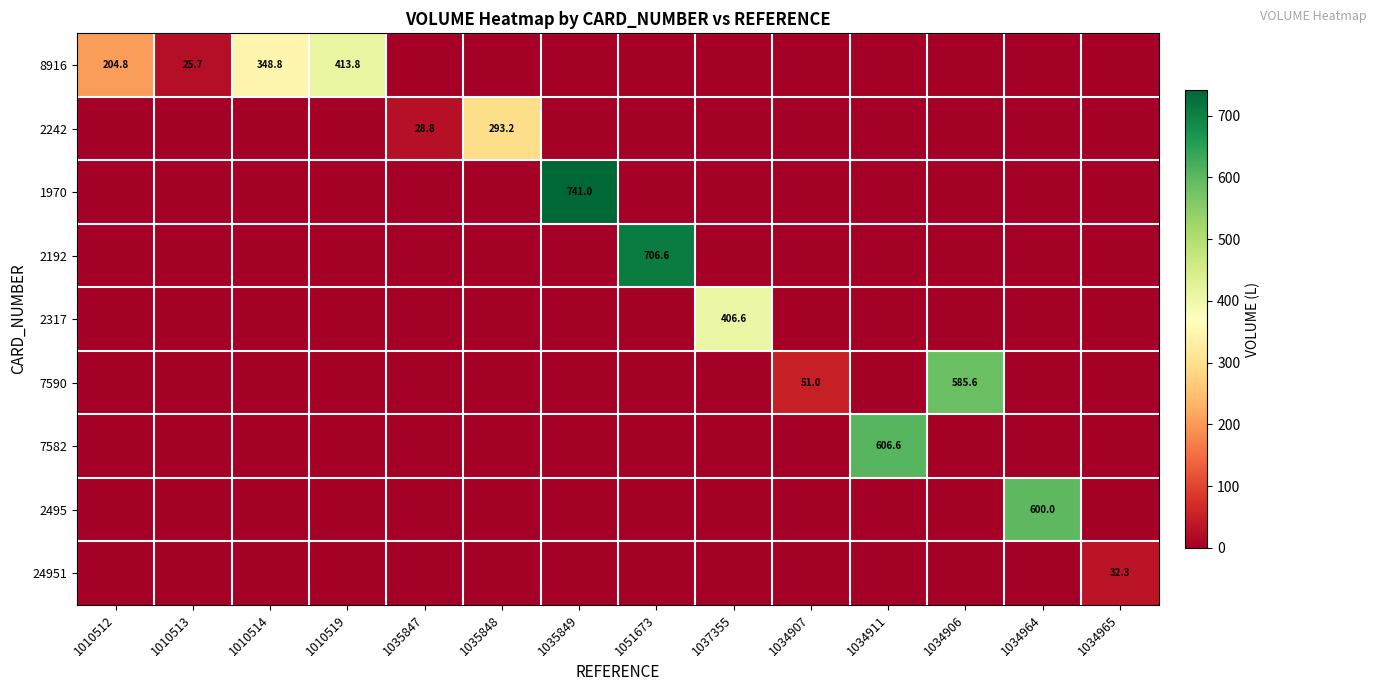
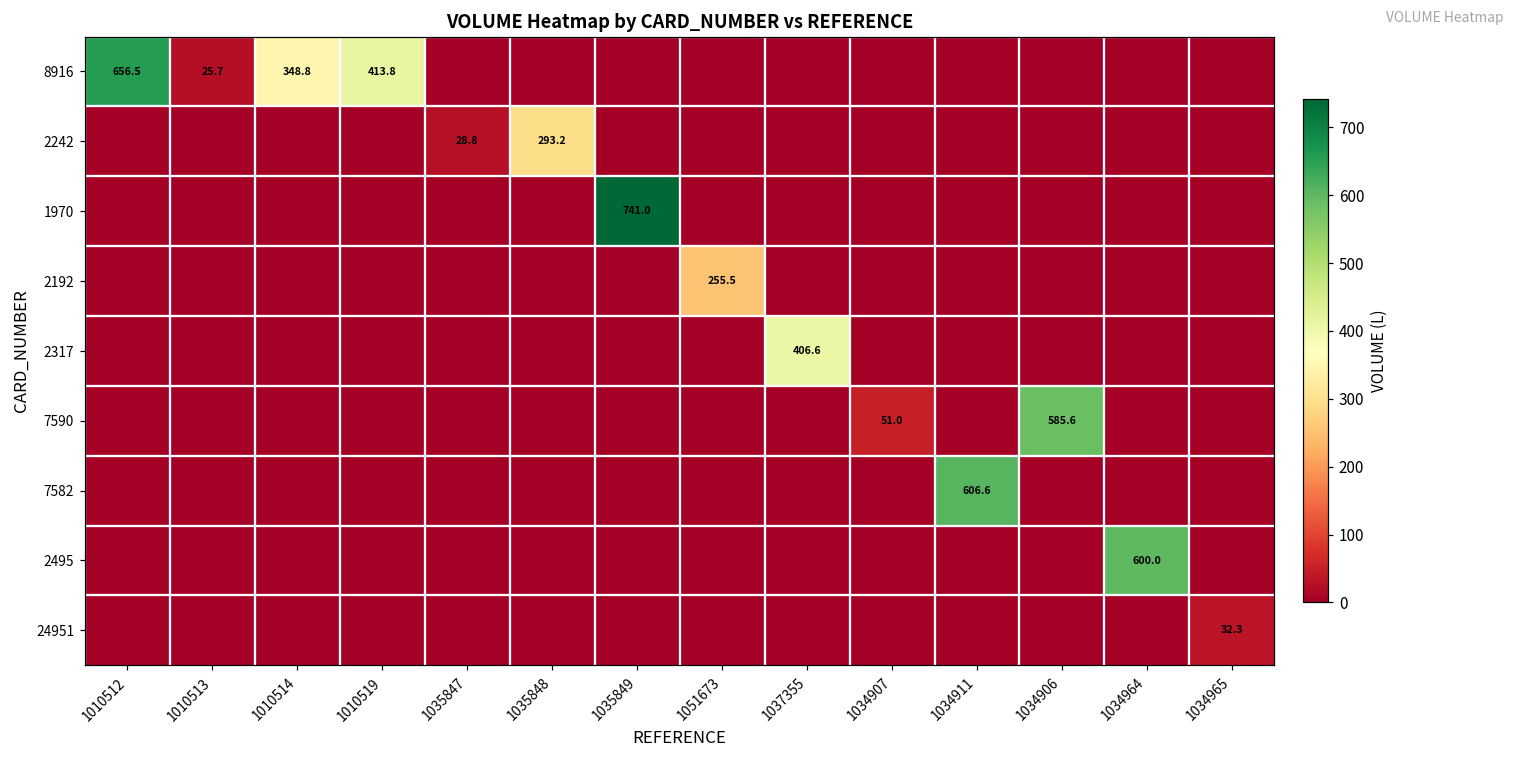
8916, 1010512: 204.8 -> 656.5
2192, 1051673: 706.6 -> 255.5
